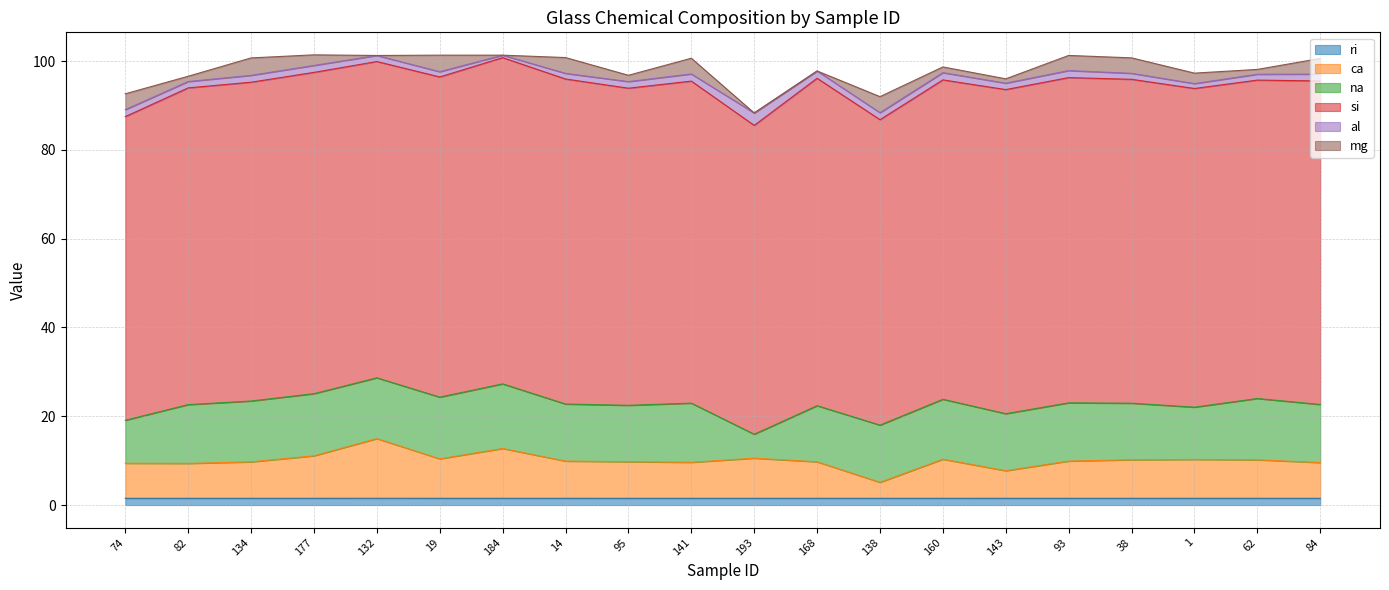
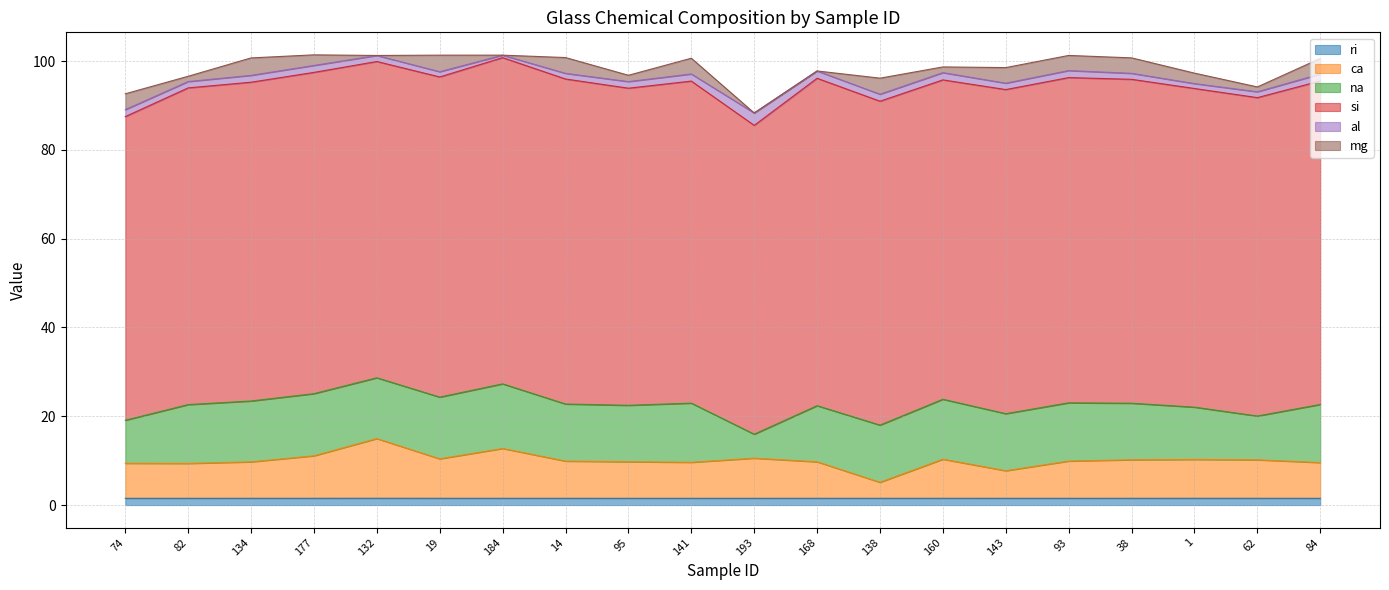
si, 138: 69 -> 73
mg, 143: 1 -> 4
na, 62: 14 -> 10
